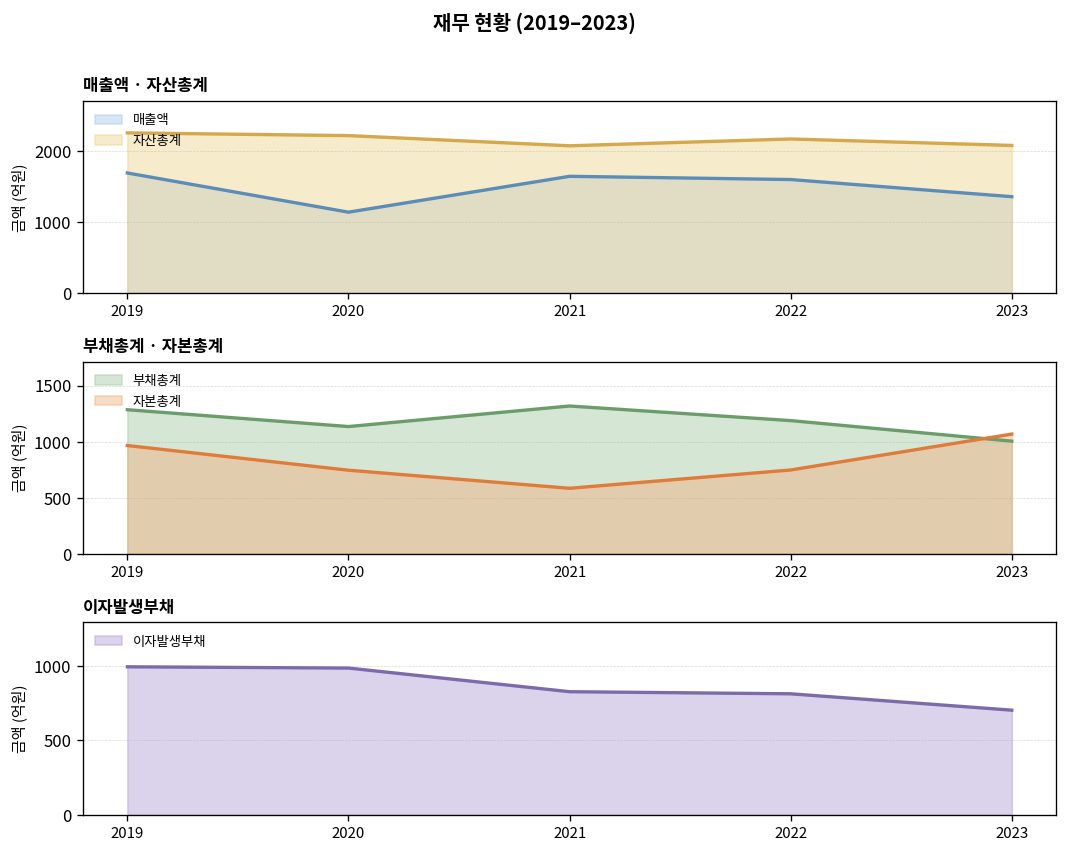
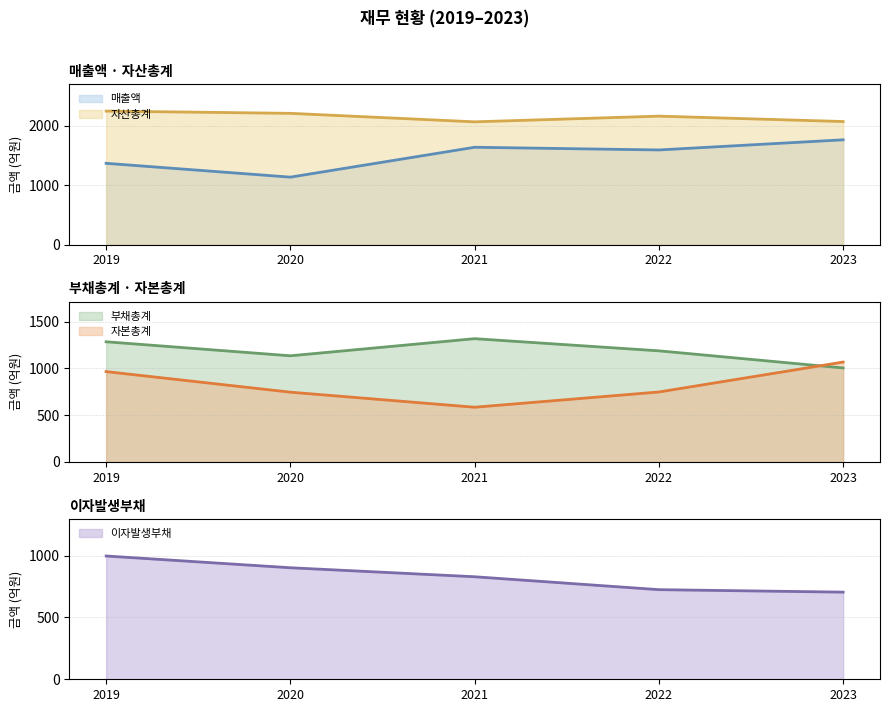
매출액 · 자산총계, 매출액, 2019: 1700 -> 1400
매출액 · 자산총계, 매출액, 2023: 1400 -> 1800
이자발생부채, 2020: 990 -> 900
이자발생부채, 2022: 810 -> 720
